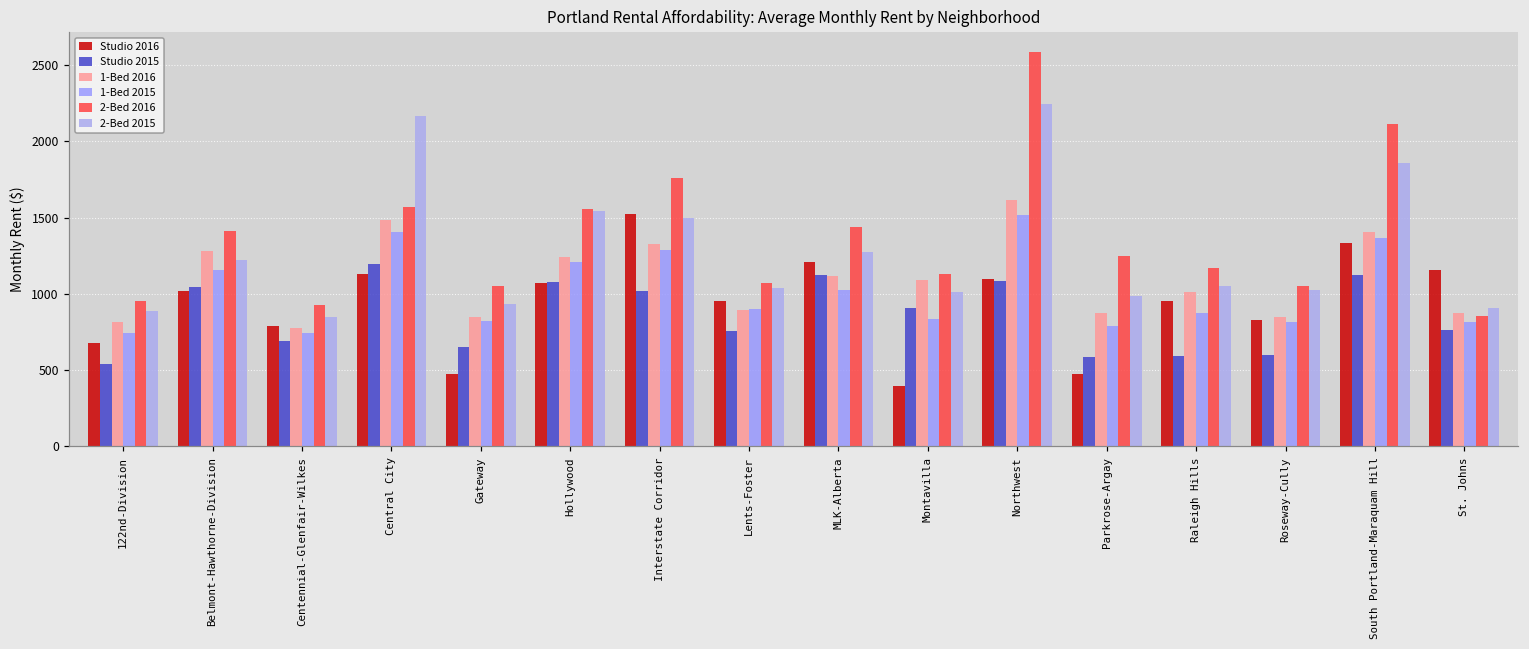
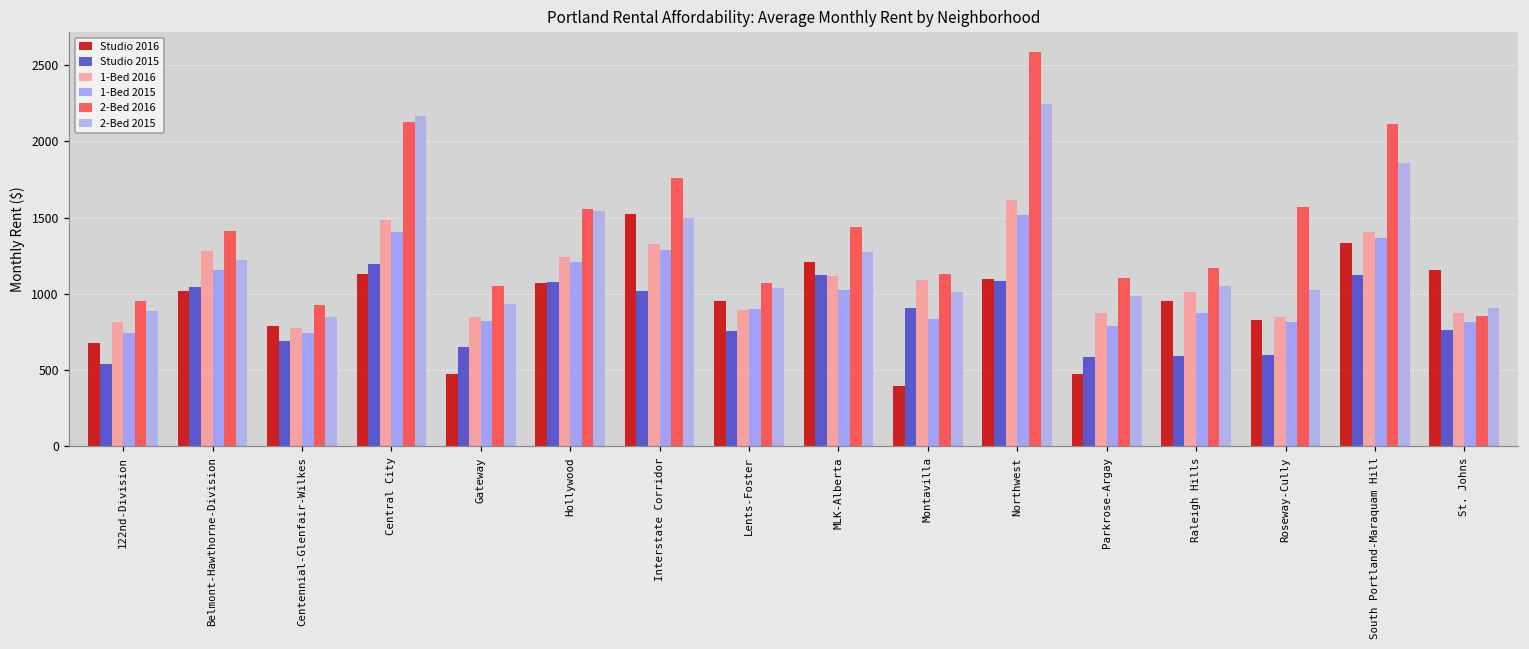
2-Bed 2016, Central City: 1570 -> 2130
2-Bed 2016, Parkrose-Argay: 1250 -> 1100
2-Bed 2016, Roseway-Cully: 1050 -> 1570
